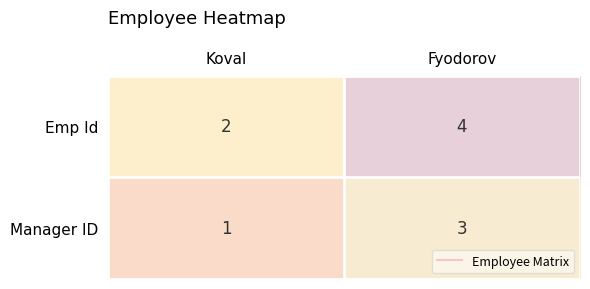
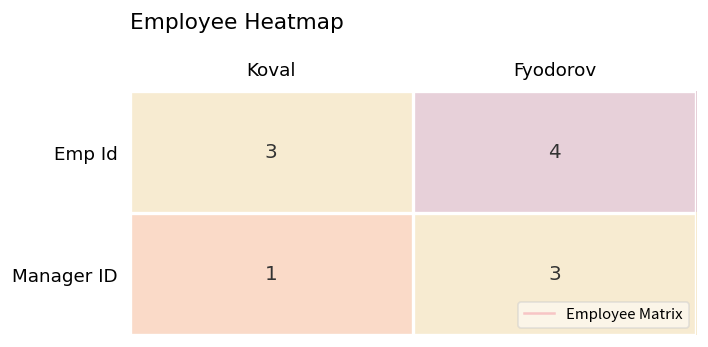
Emp Id, Koval: 2 -> 3
